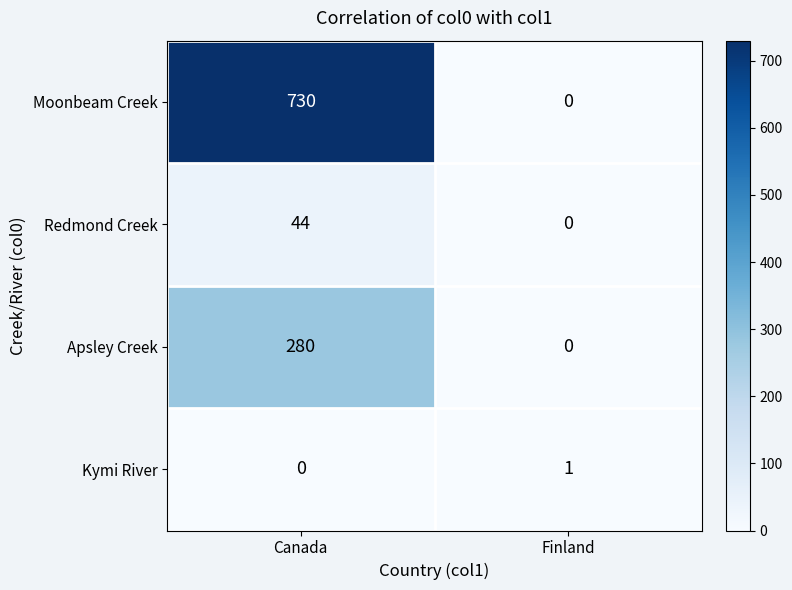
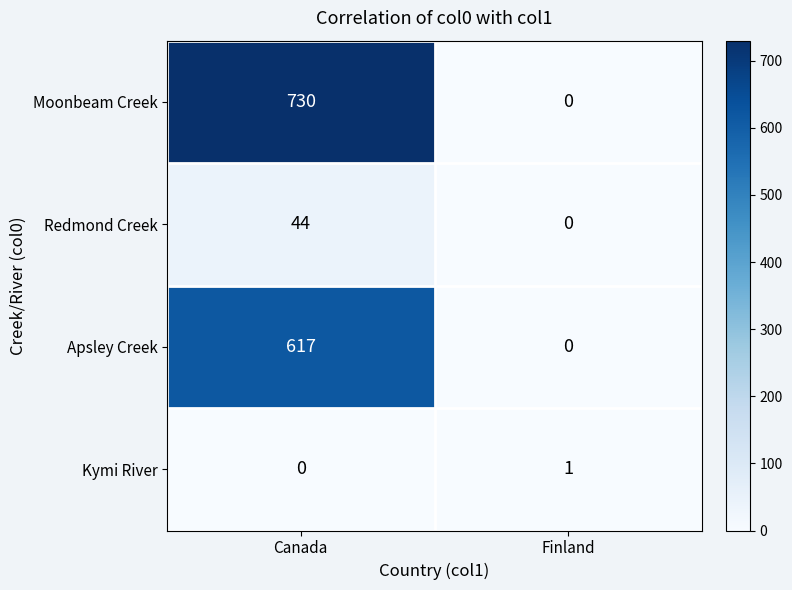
Apsley Creek, Canada: 280 -> 617
